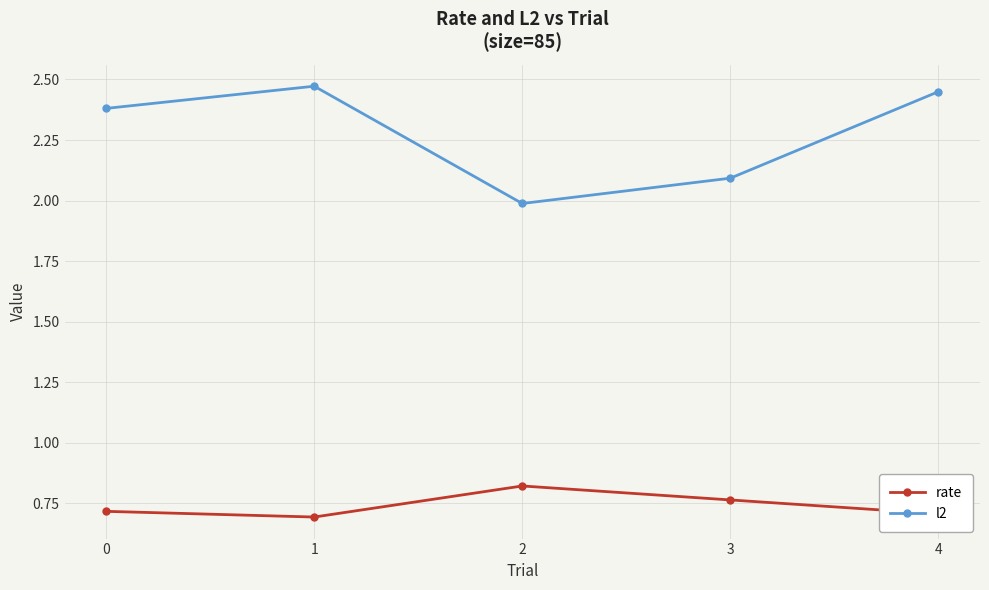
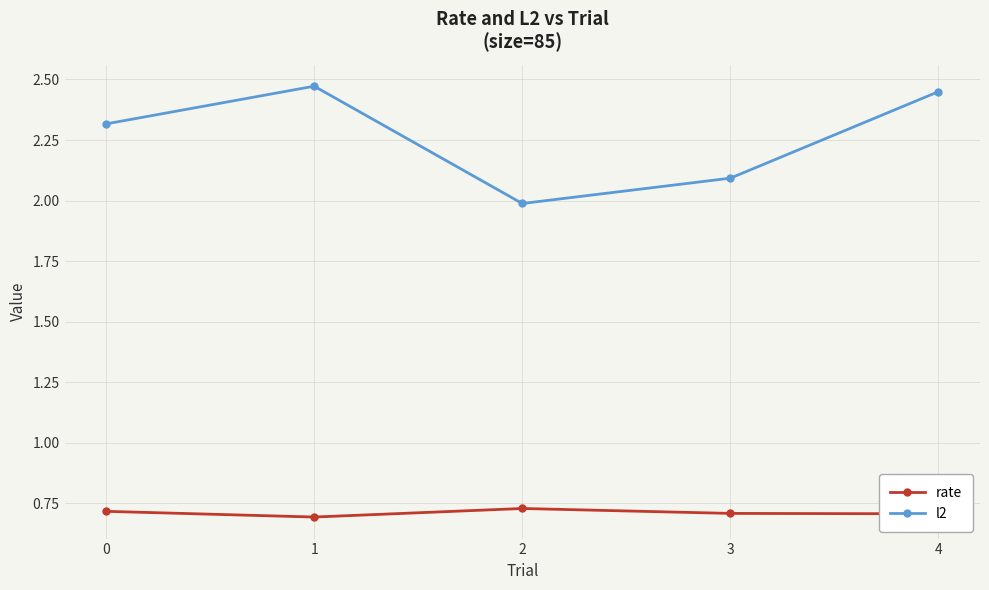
l2, 0: 2.38 -> 2.32
rate, 2: 0.82 -> 0.73
rate, 3: 0.76 -> 0.71
